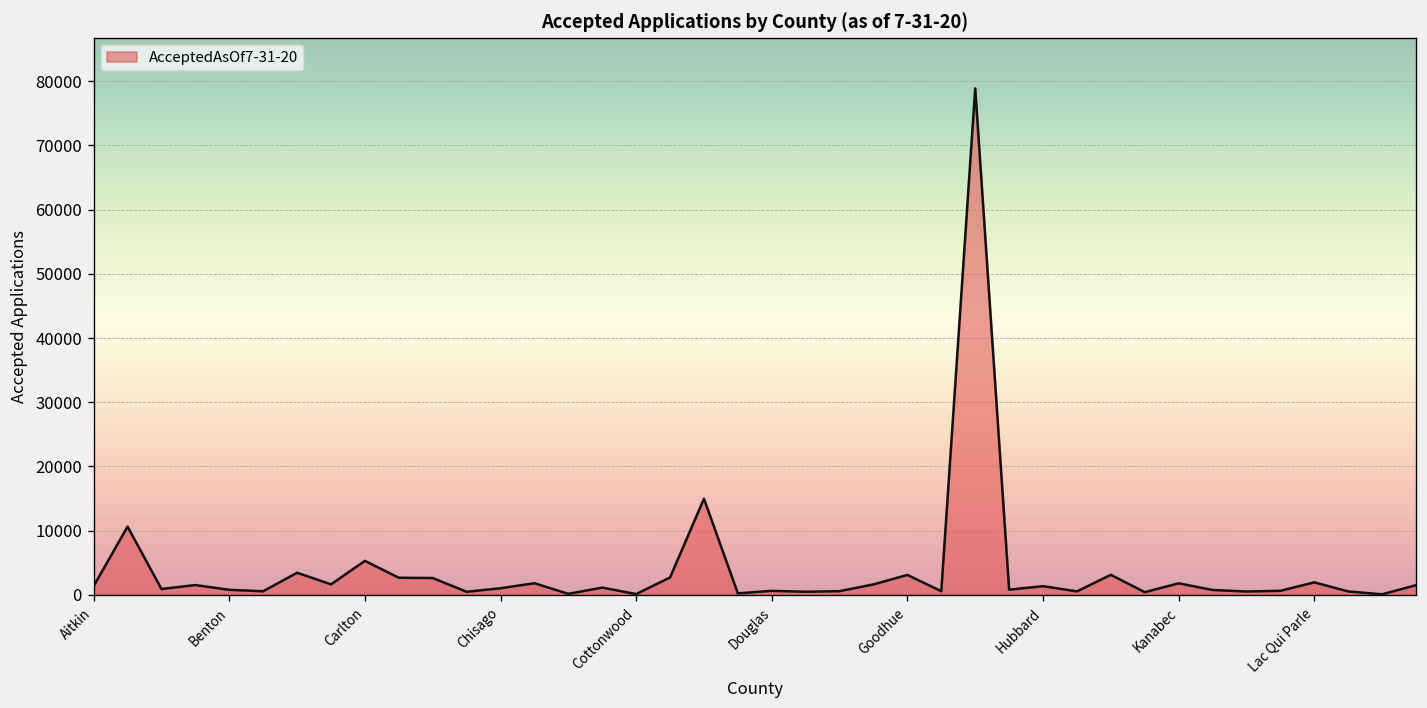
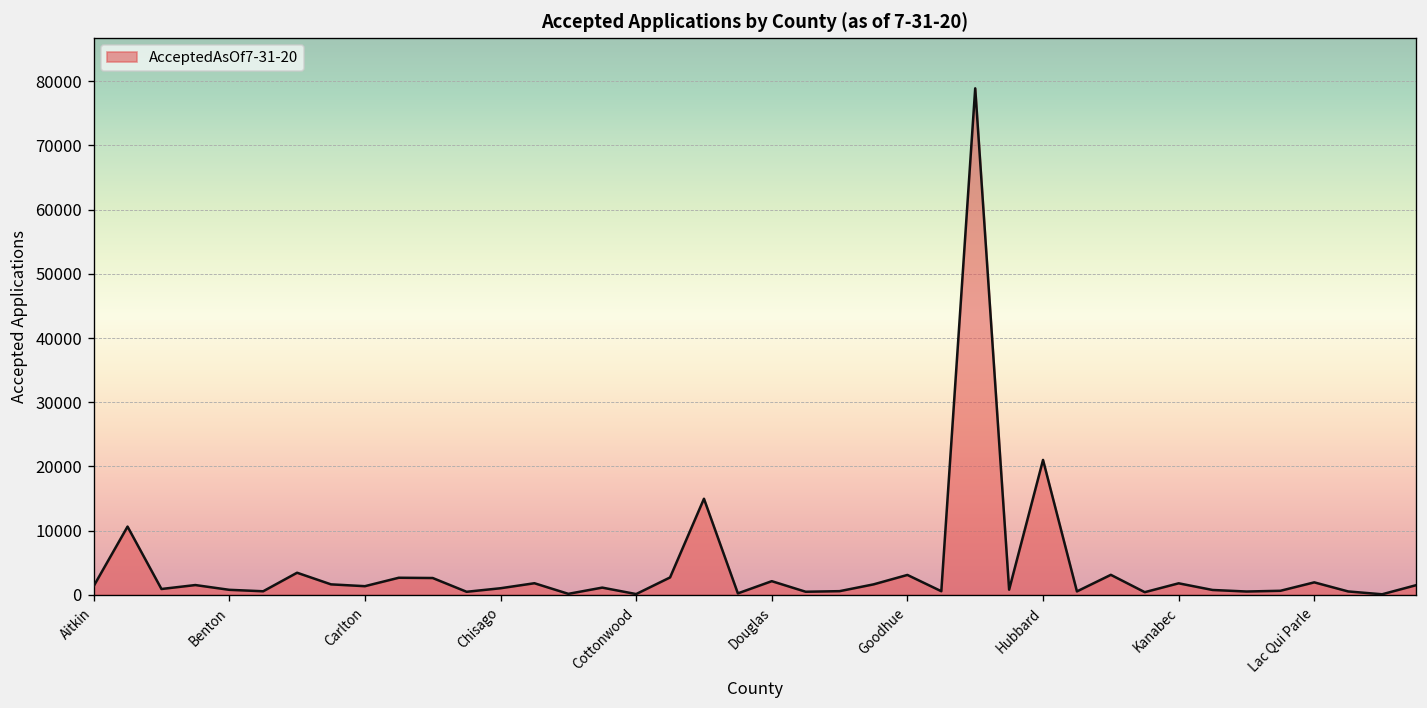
Carlton: 5000 -> 1000
Douglas: 1000 -> 2000
Hubbard: 1000 -> 21000
